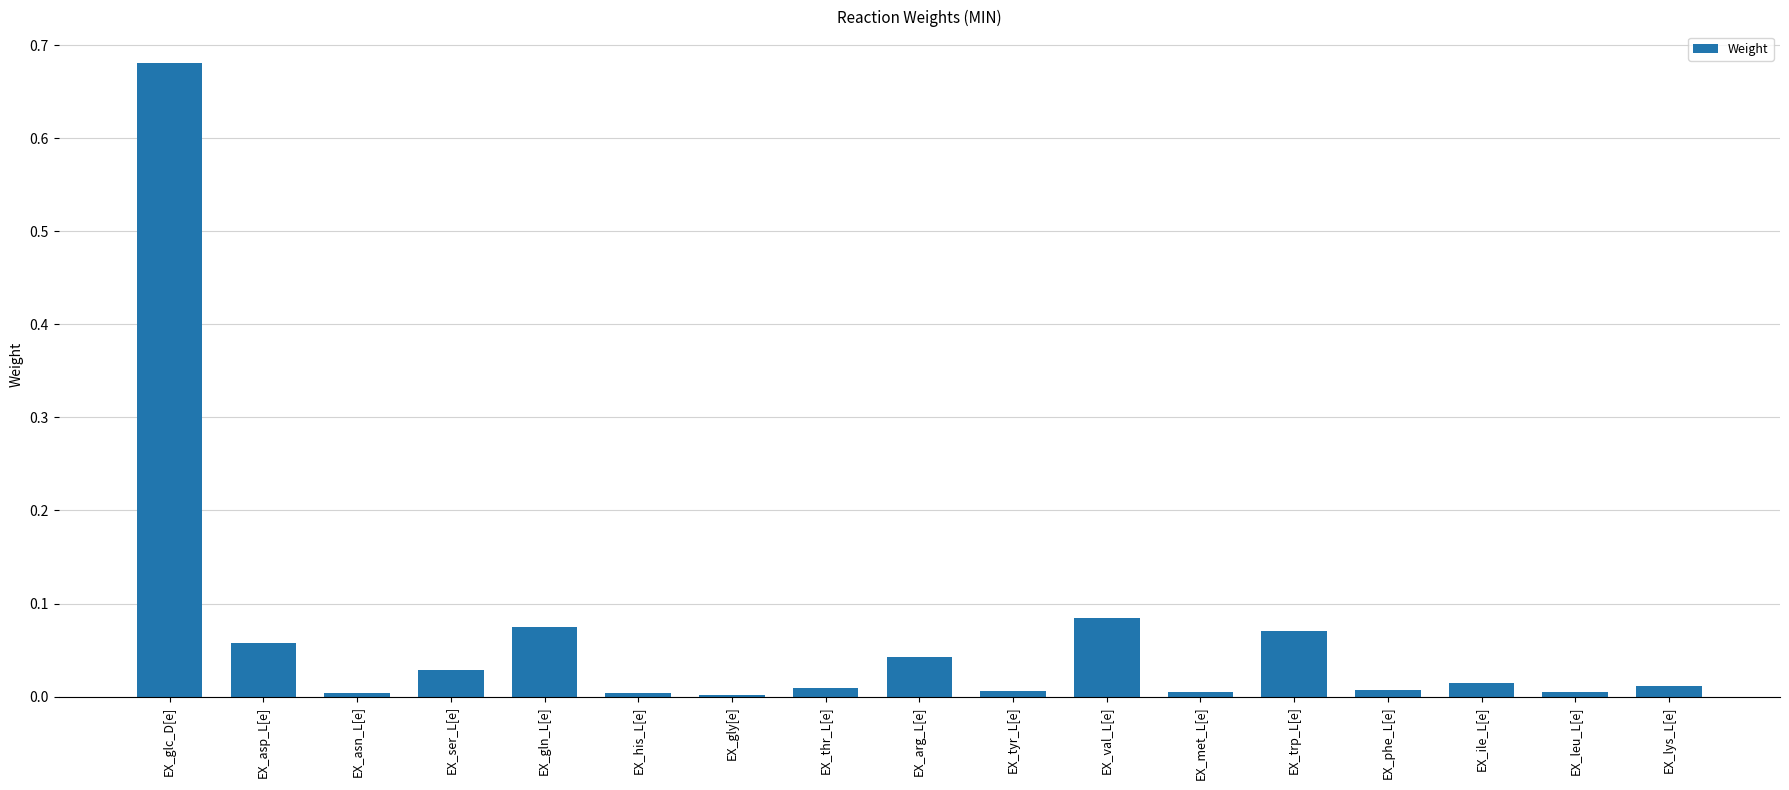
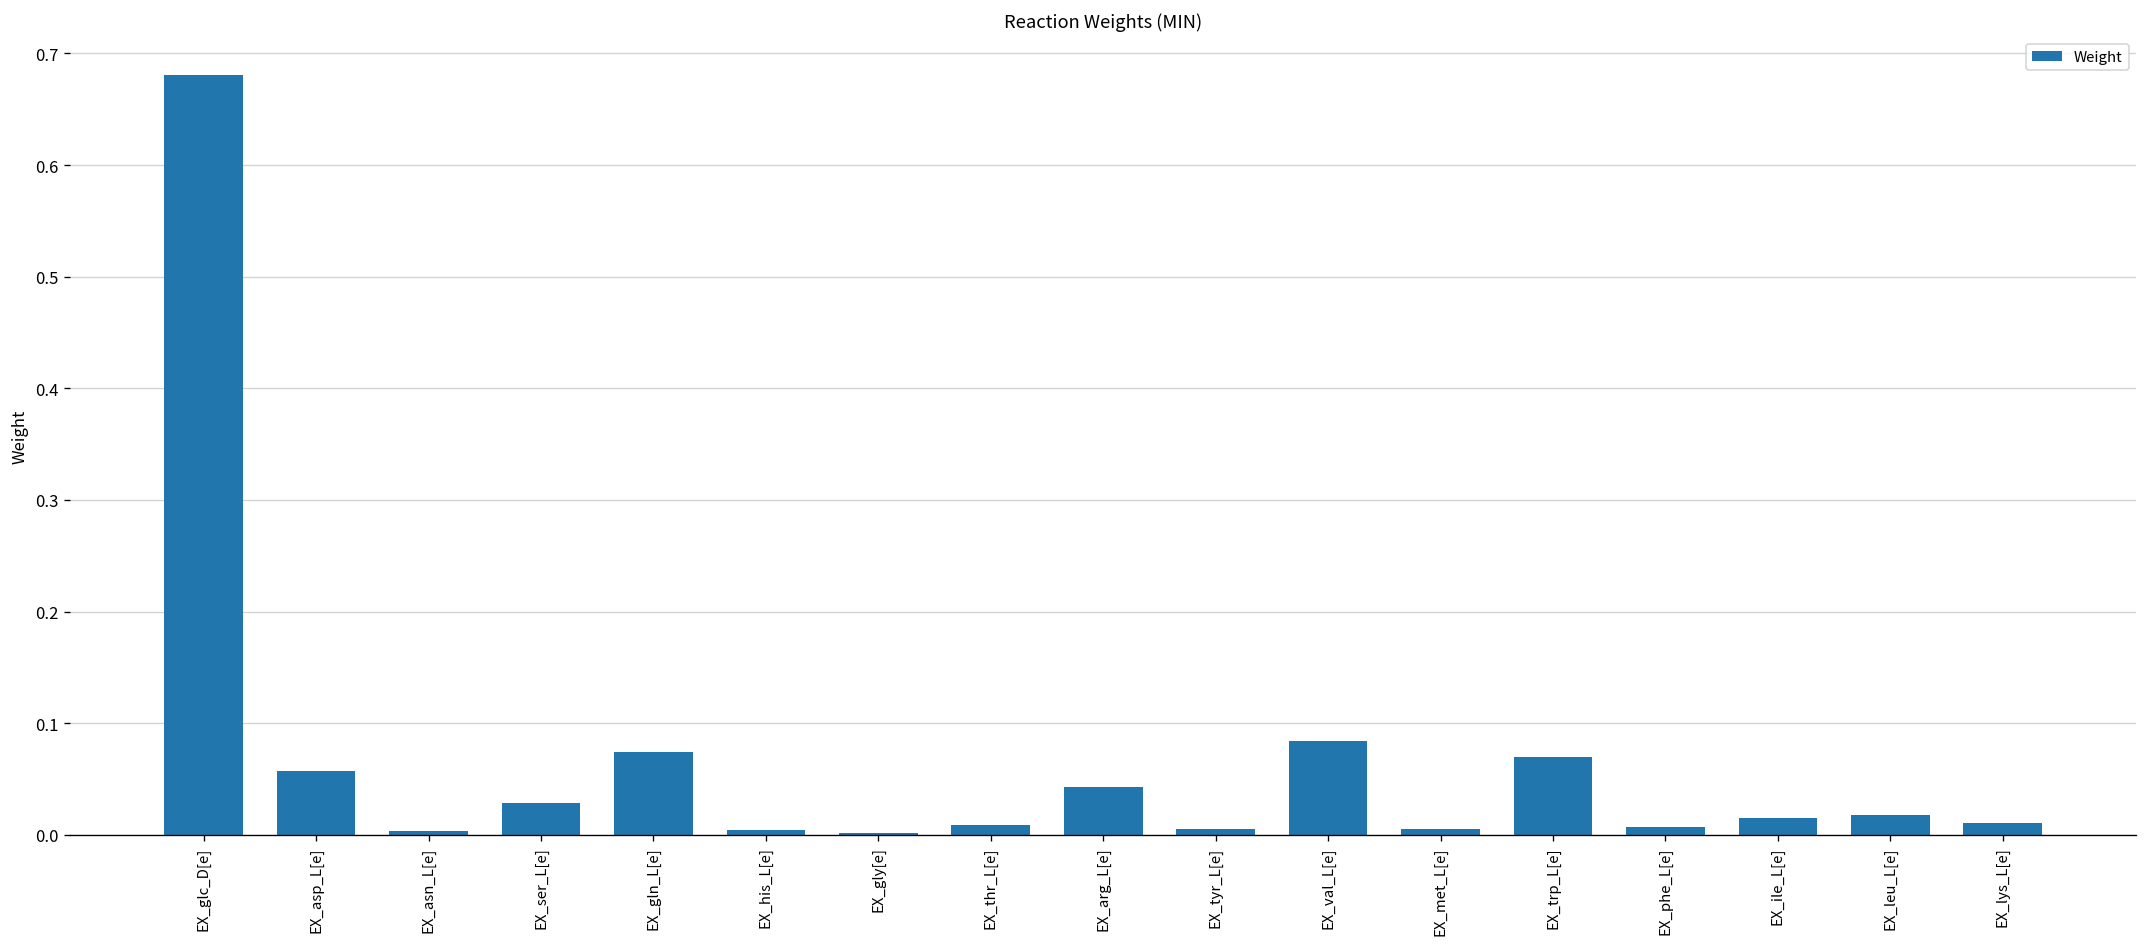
EX_leu_L[e]: 0.01 -> 0.02
